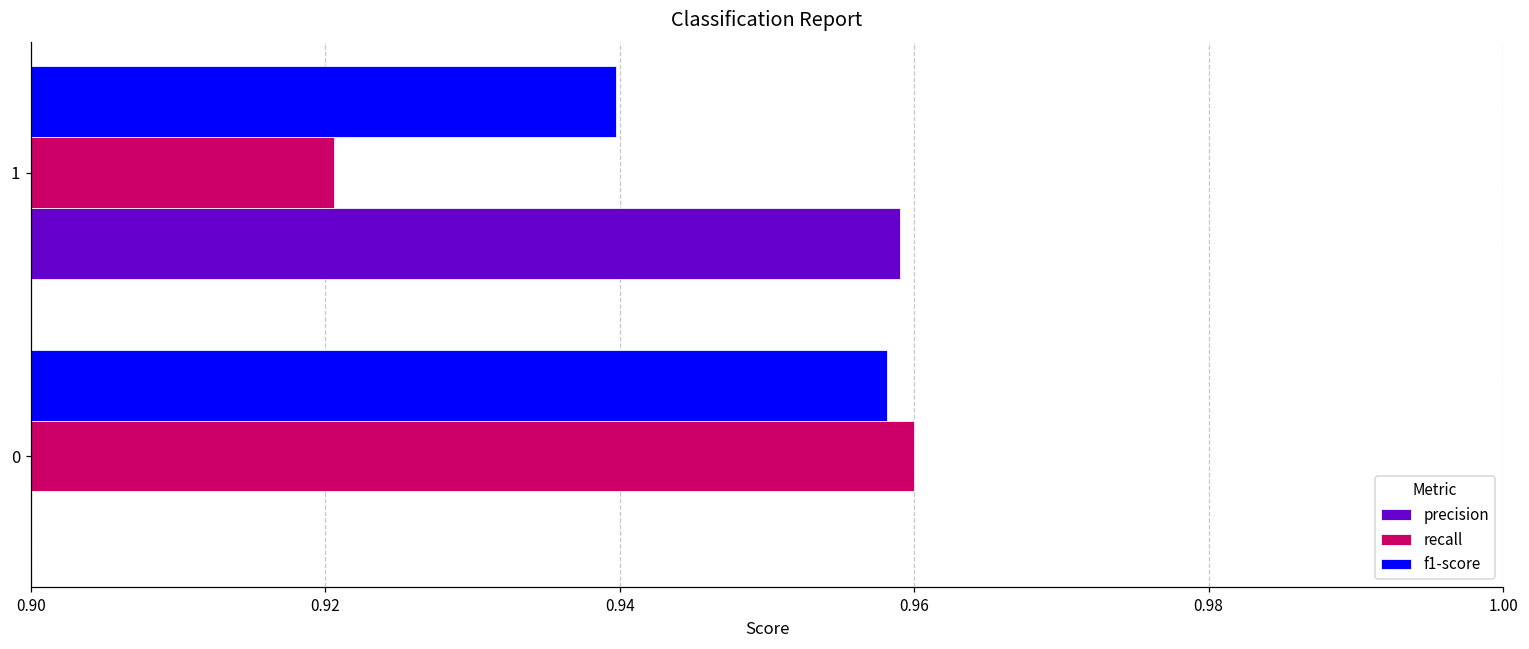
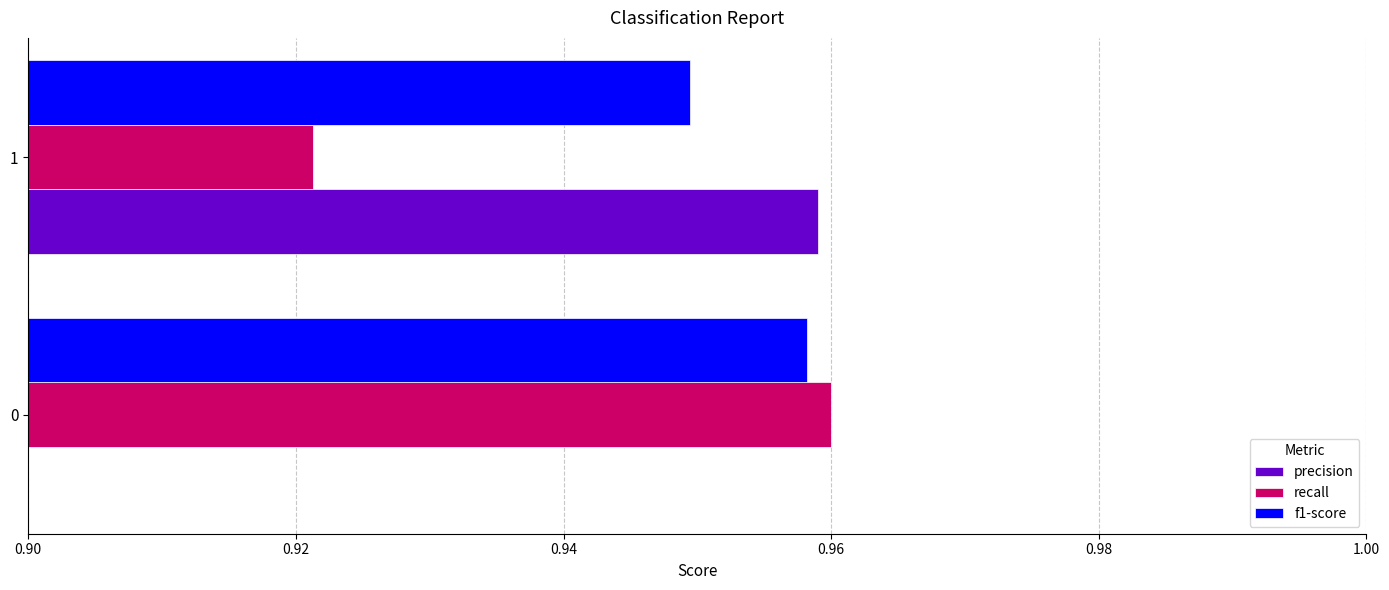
f1-score, 1: 0.9398 -> 0.9495
recall, 1: 0.9206 -> 0.9213
